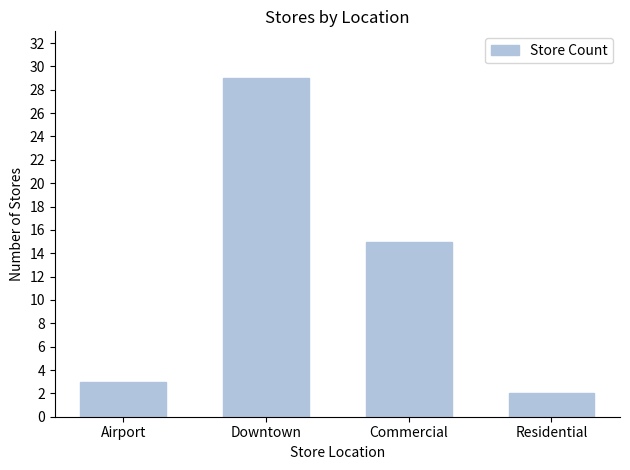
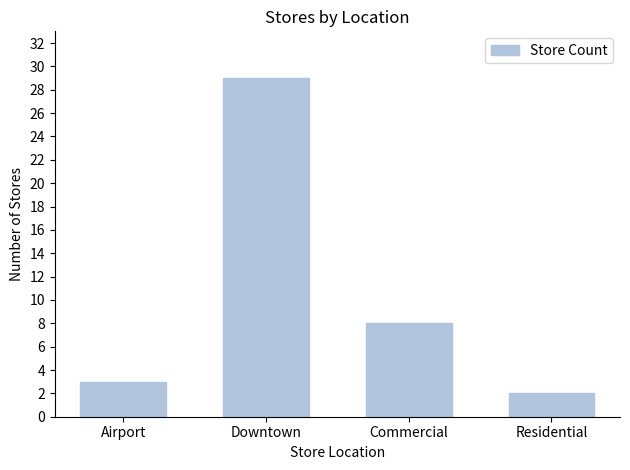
Commercial: 15 -> 8
